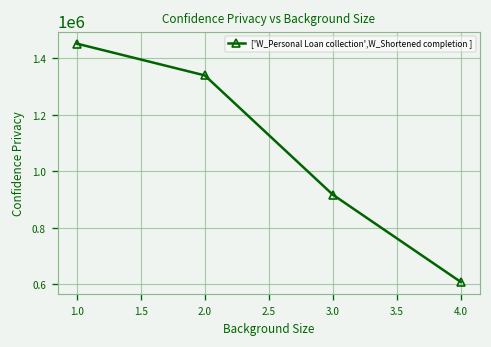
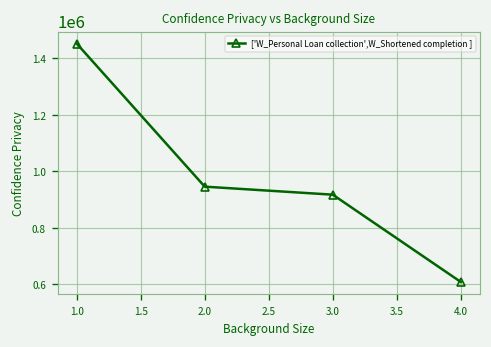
2.0: 1340000 -> 950000
